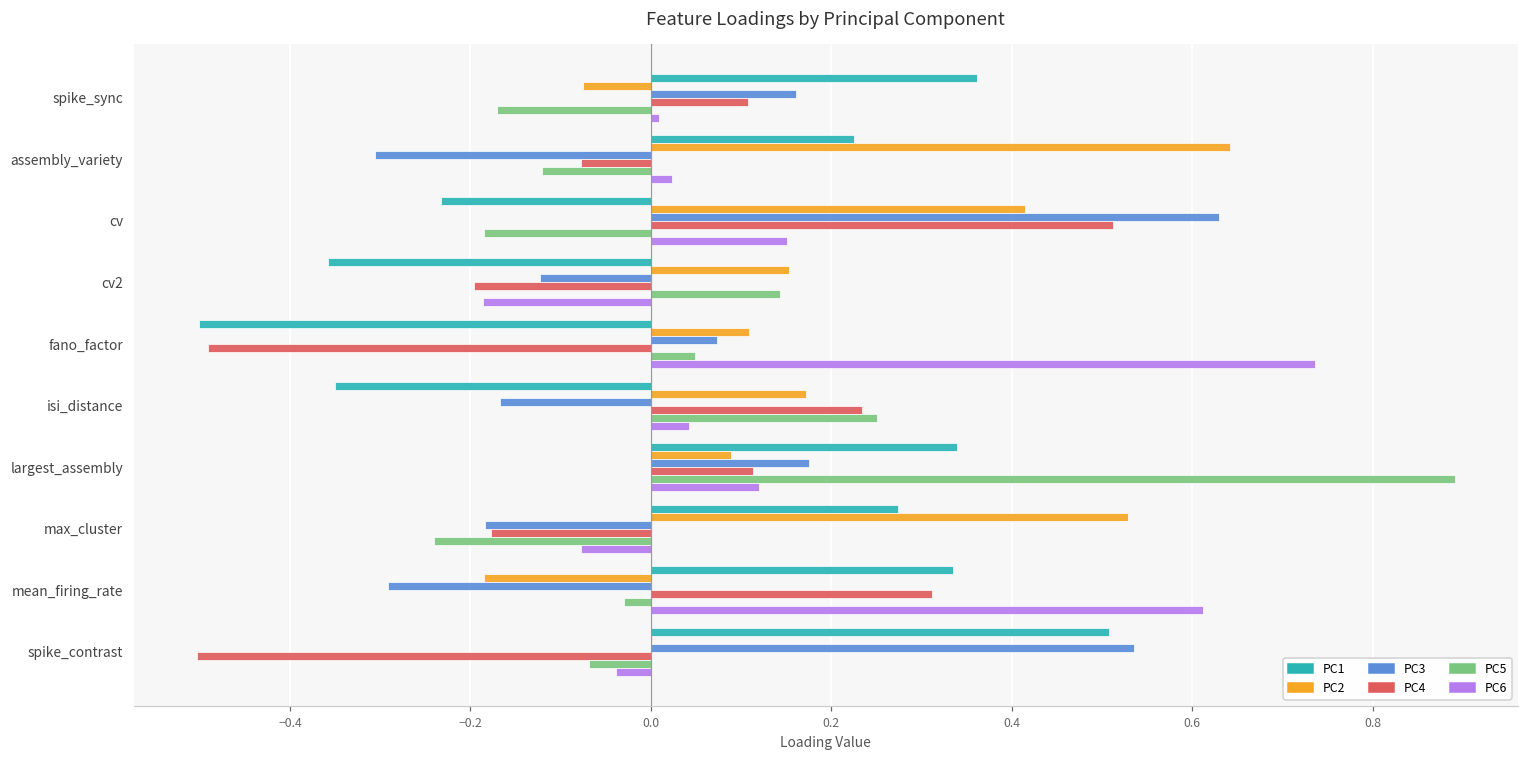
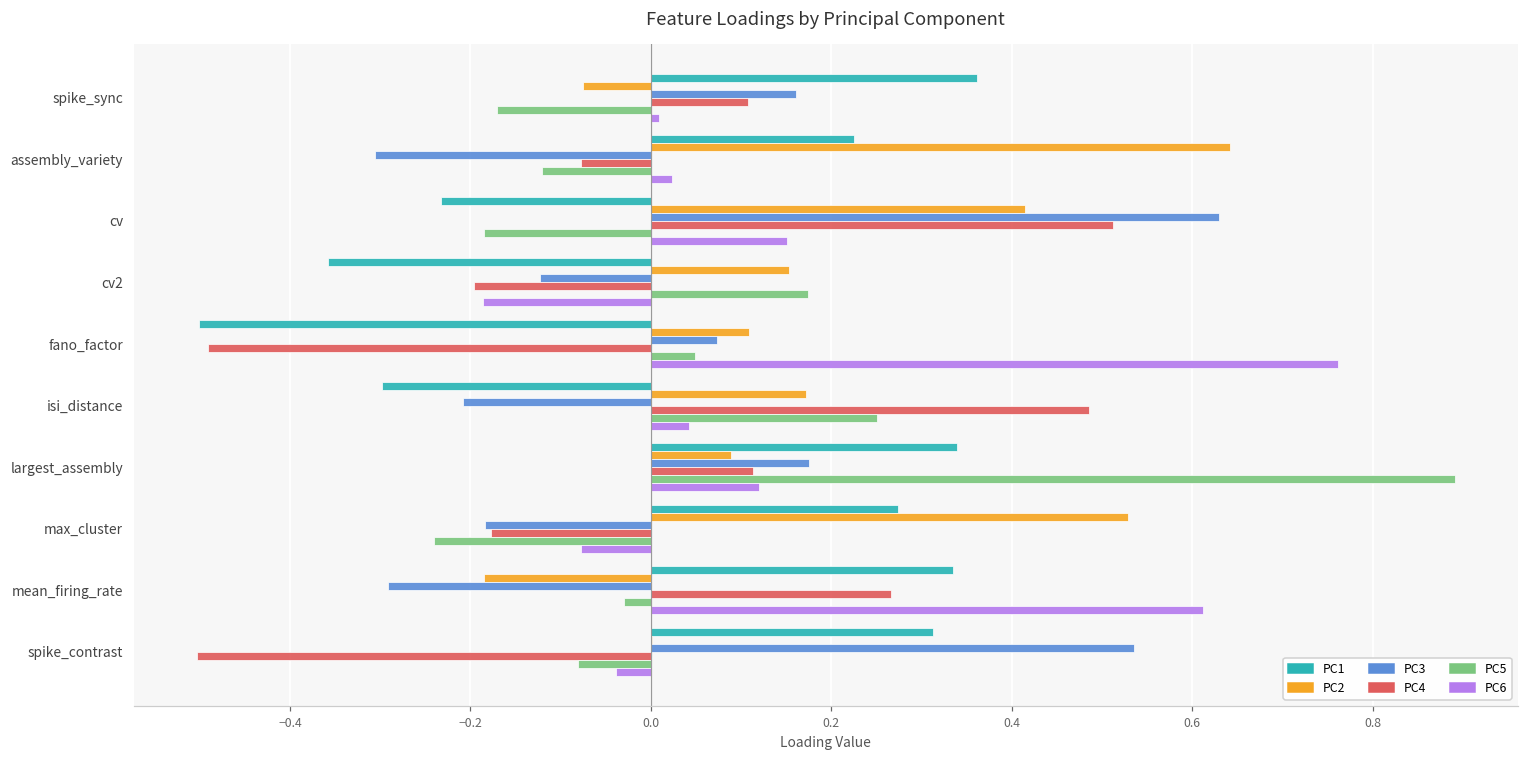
PC5, cv2: 0.14 -> 0.17
PC6, fano_factor: 0.74 -> 0.76
PC1, isi_distance: -0.35 -> -0.30
PC3, isi_distance: -0.17 -> -0.21
PC4, isi_distance: 0.23 -> 0.49
PC4, mean_firing_rate: 0.31 -> 0.27
PC1, spike_contrast: 0.51 -> 0.31
PC5, spike_contrast: -0.07 -> -0.08
